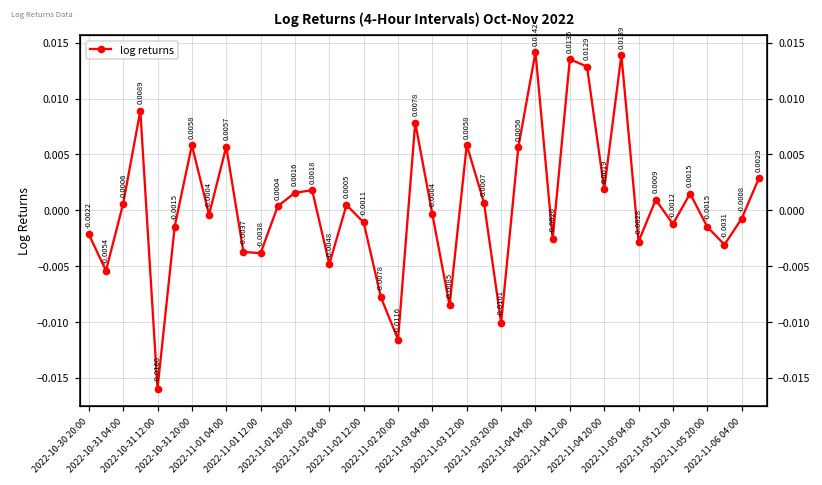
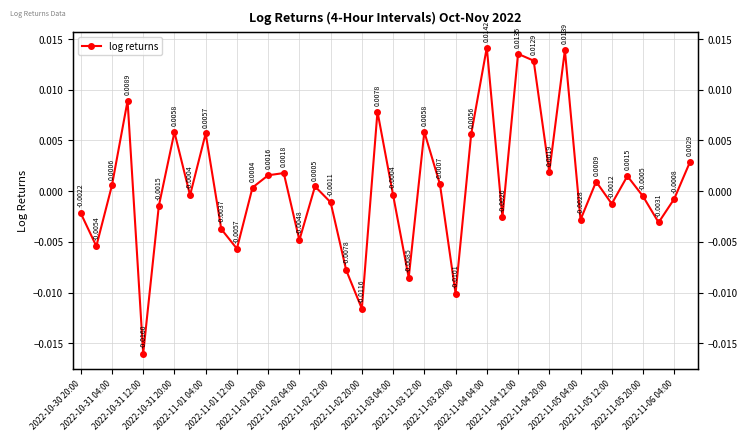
2022-11-01 12:00: -0.0038 -> -0.0057
2022-11-05 20:00: -0.0015 -> -0.0005
